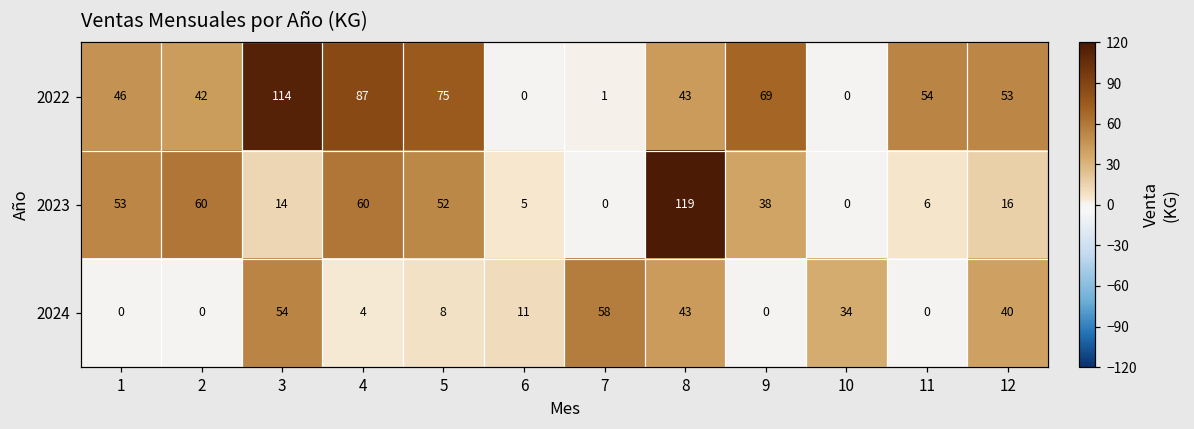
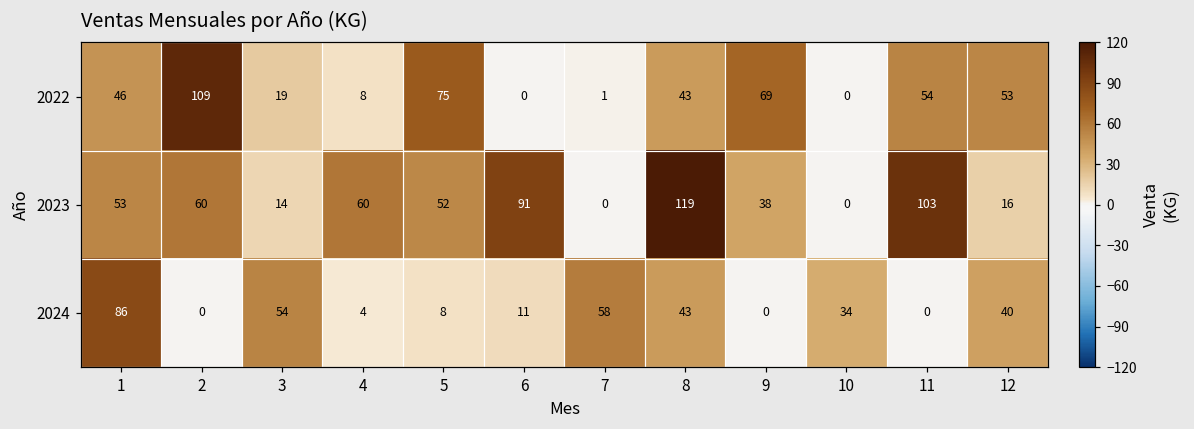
2022, 2: 42 -> 109
2022, 3: 114 -> 19
2022, 4: 87 -> 8
2023, 6: 5 -> 91
2023, 11: 6 -> 103
2024, 1: 0 -> 86
